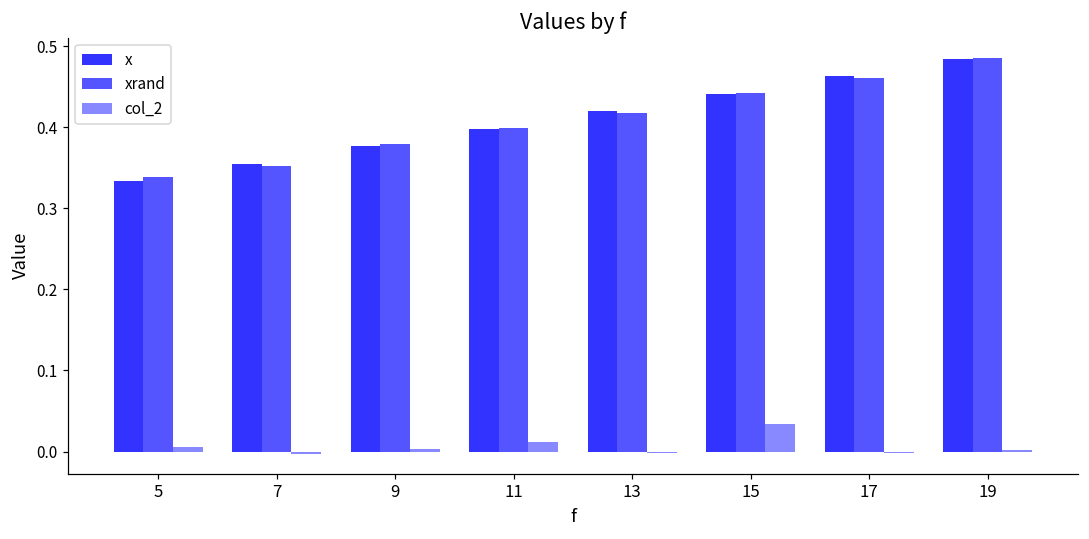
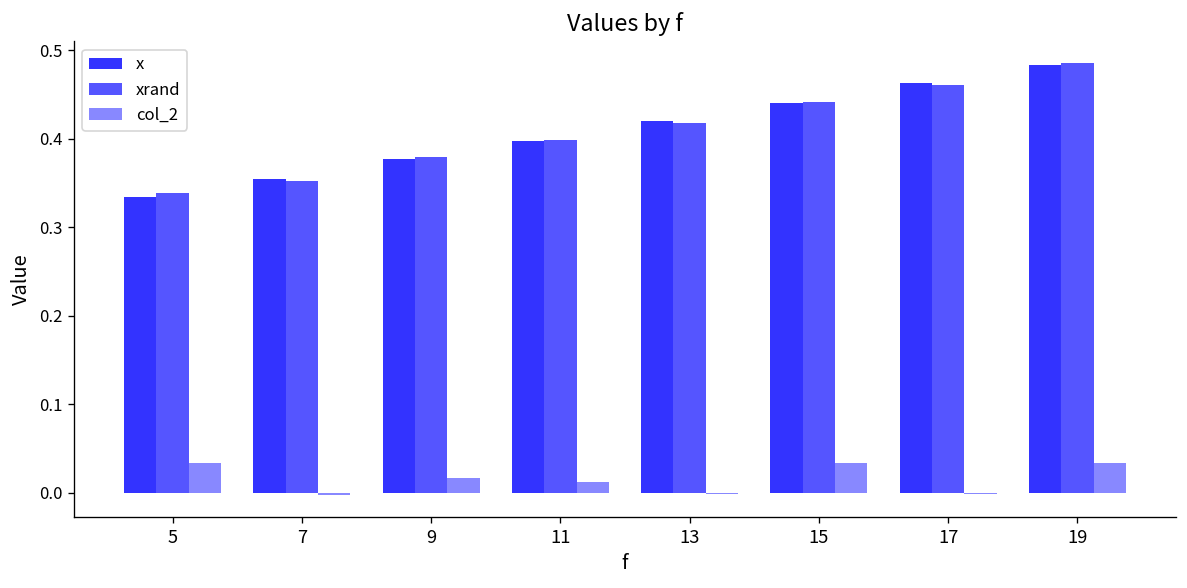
col_2, 5: 0.01 -> 0.03
col_2, 9: 0.00 -> 0.02
col_2, 19: 0.00 -> 0.03
